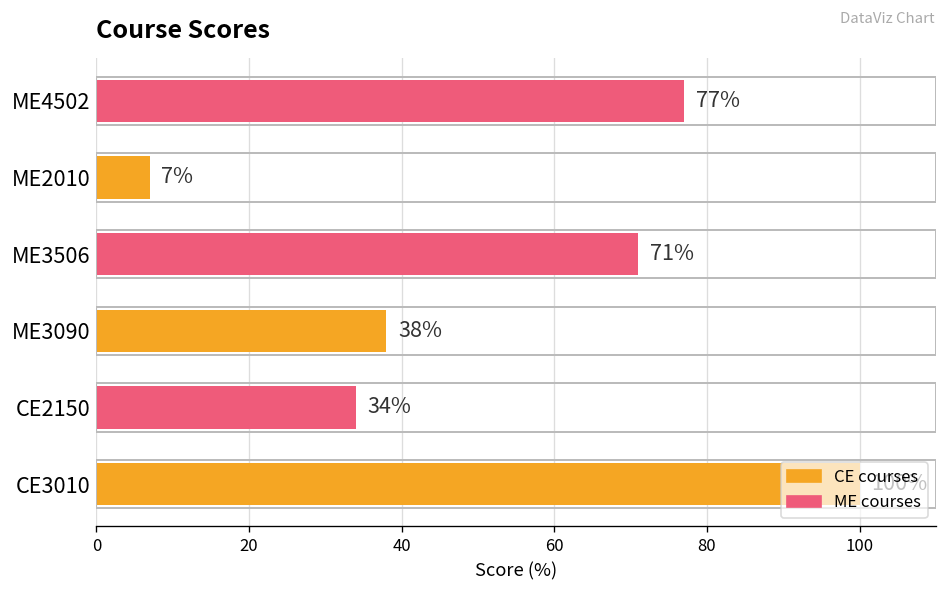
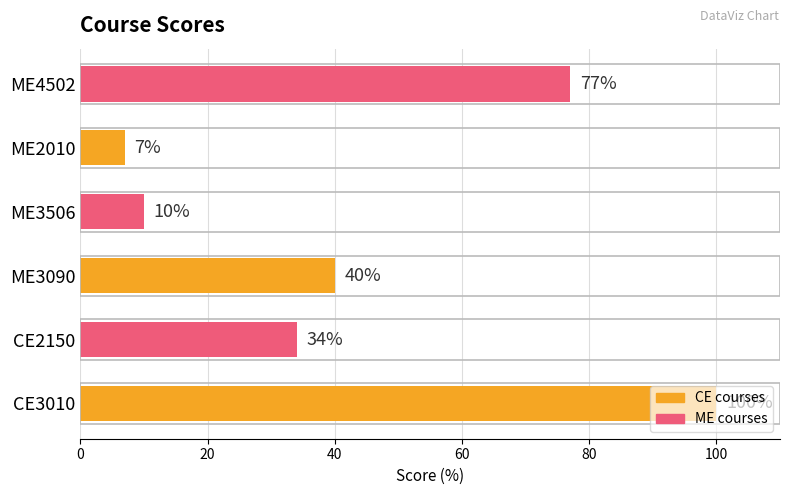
ME3506: 71% -> 10%
ME3090: 38% -> 40%
